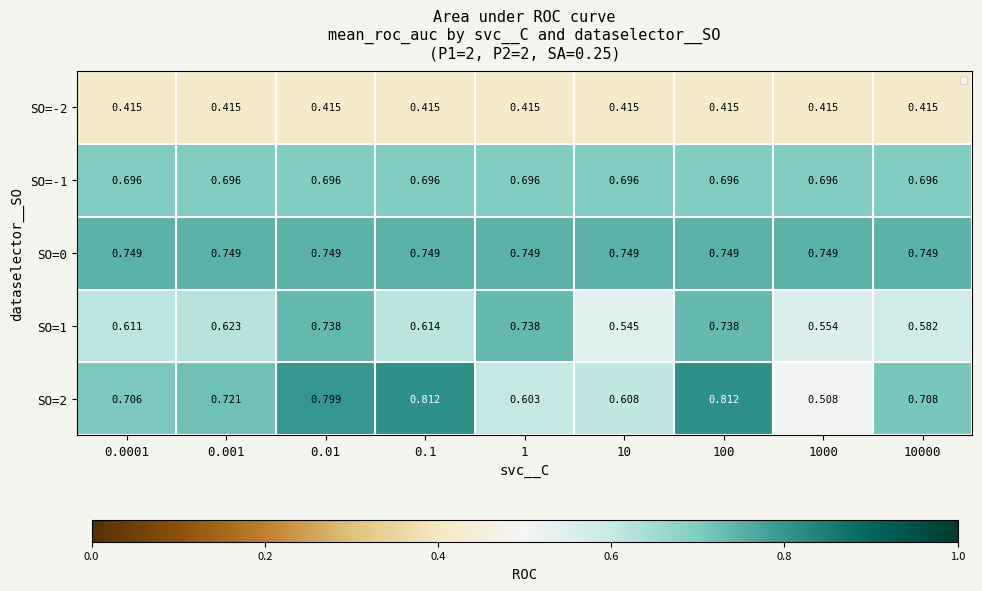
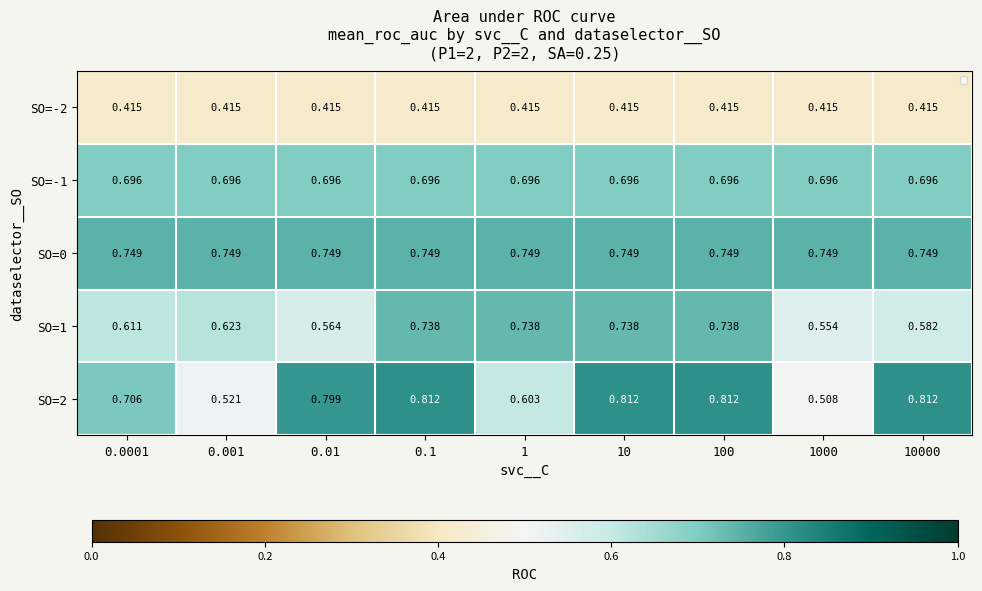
SO=1, 0.01: 0.738 -> 0.564
SO=1, 0.1: 0.614 -> 0.738
SO=1, 10: 0.545 -> 0.738
SO=2, 0.001: 0.721 -> 0.521
SO=2, 10: 0.608 -> 0.812
SO=2, 10000: 0.708 -> 0.812
